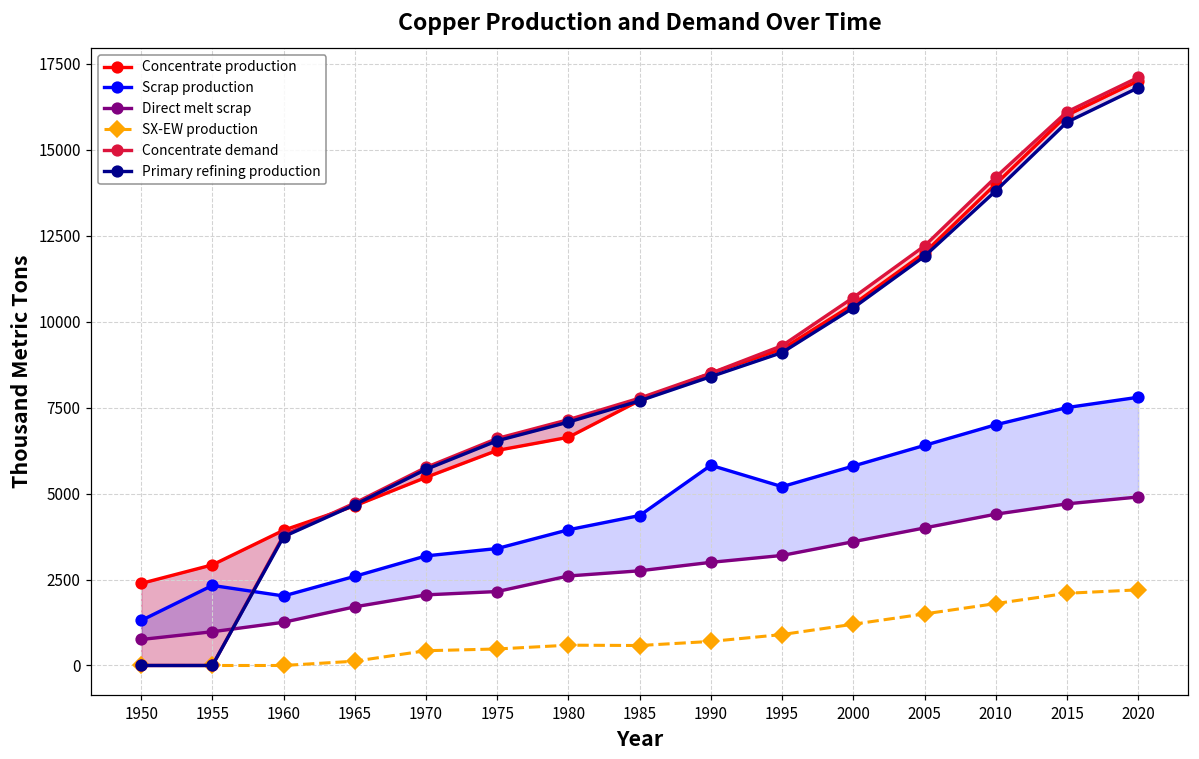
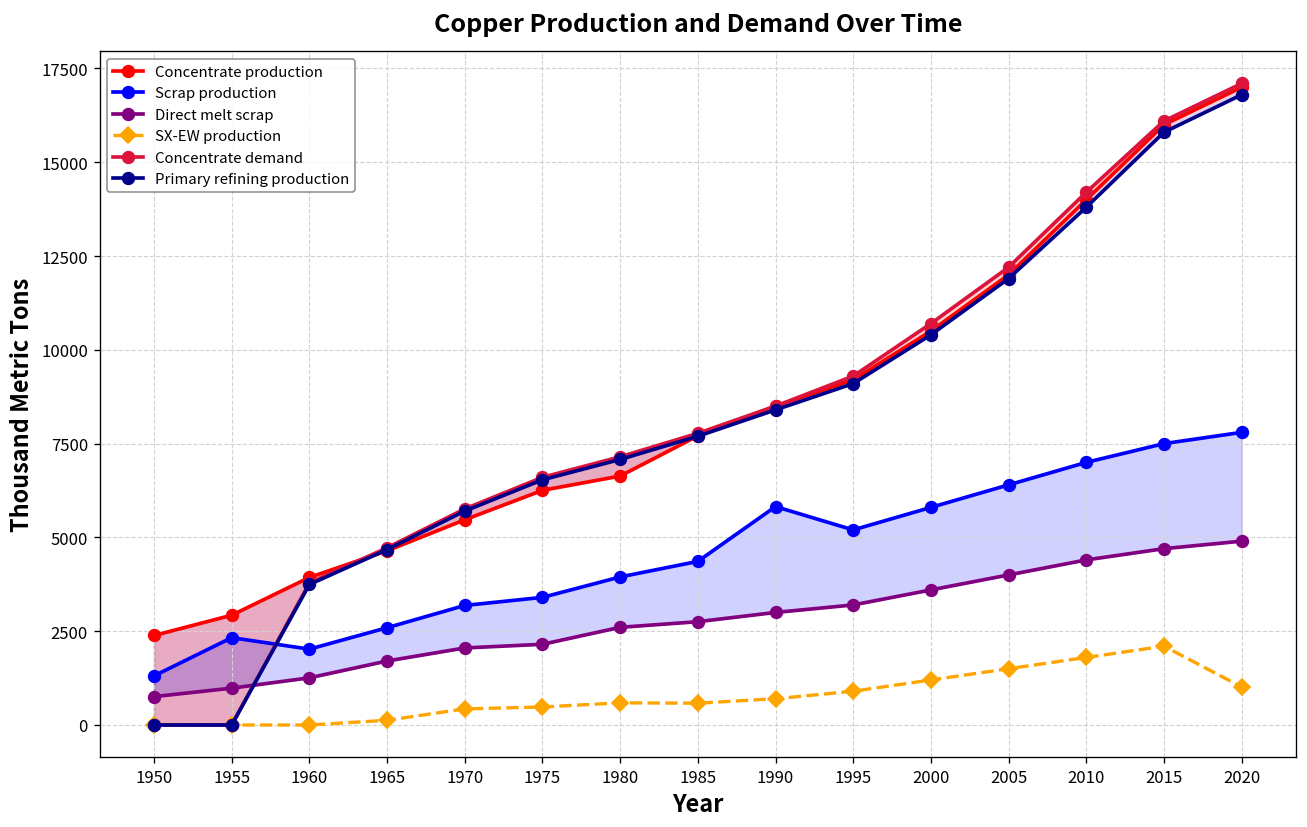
SX-EW production, 2020: 2200 -> 1000
